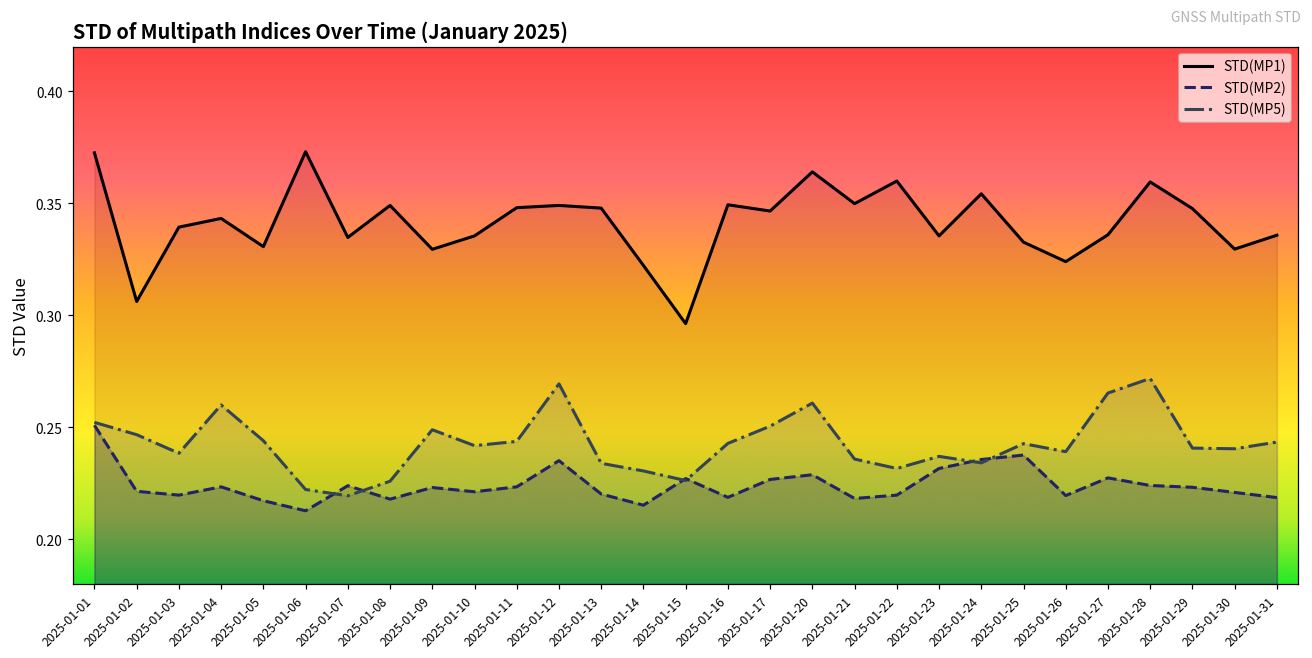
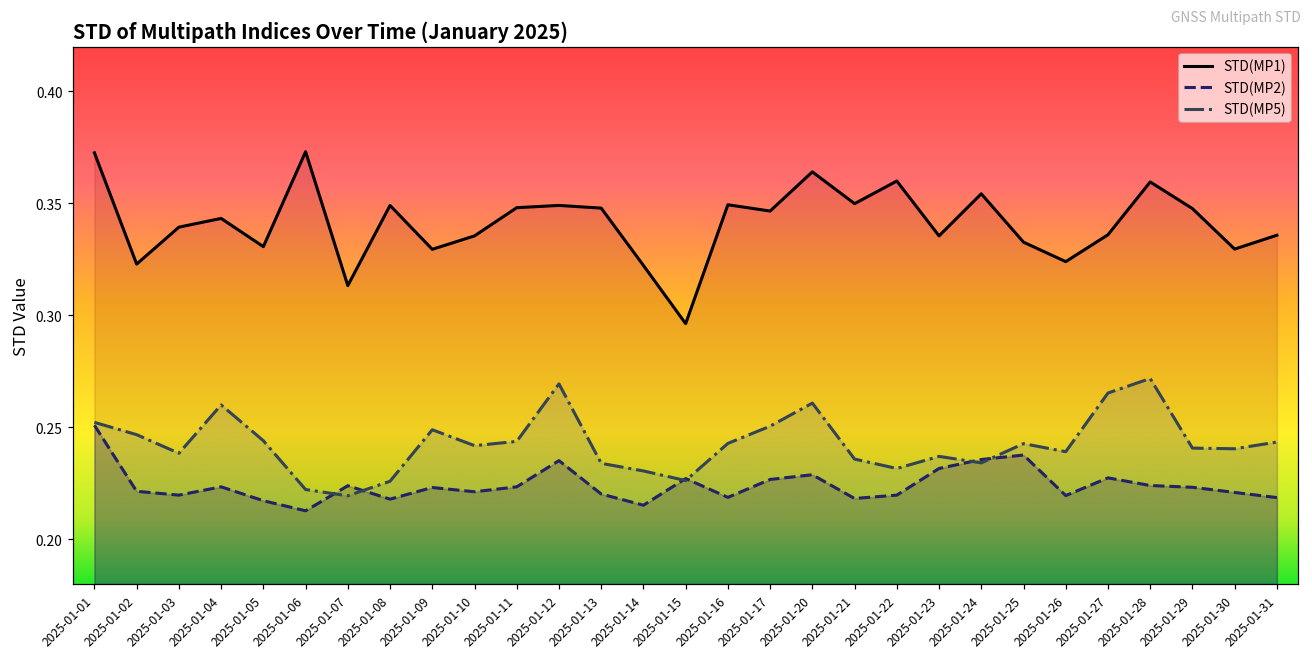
STD(MP1), 2025-01-02: 0.306 -> 0.323
STD(MP1), 2025-01-07: 0.335 -> 0.313
